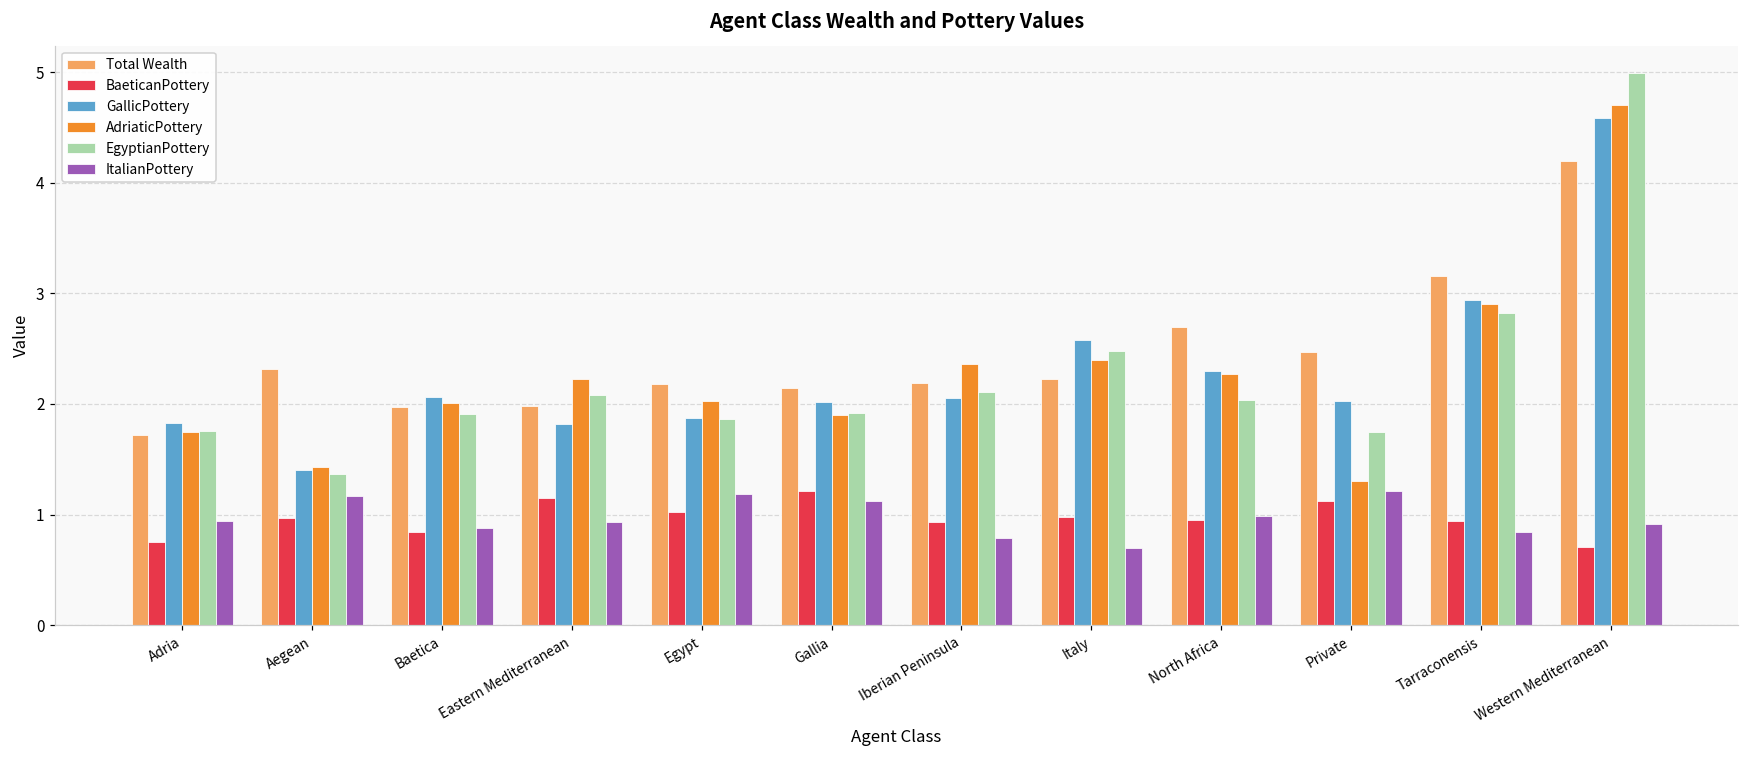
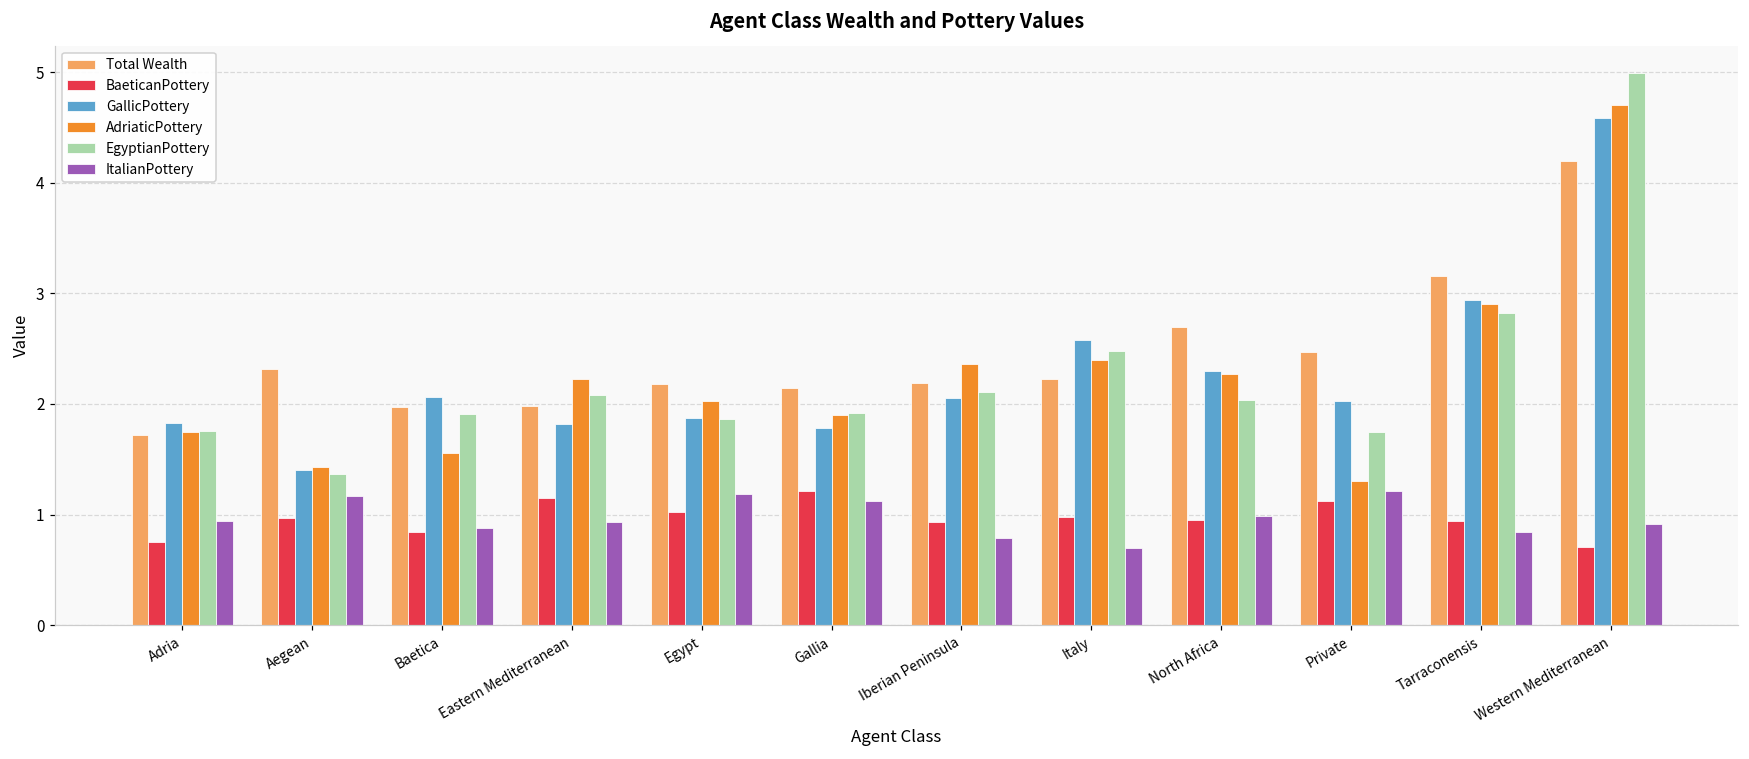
AdriaticPottery, Baetica: 2.01 -> 1.56
GallicPottery, Gallia: 2.02 -> 1.78
